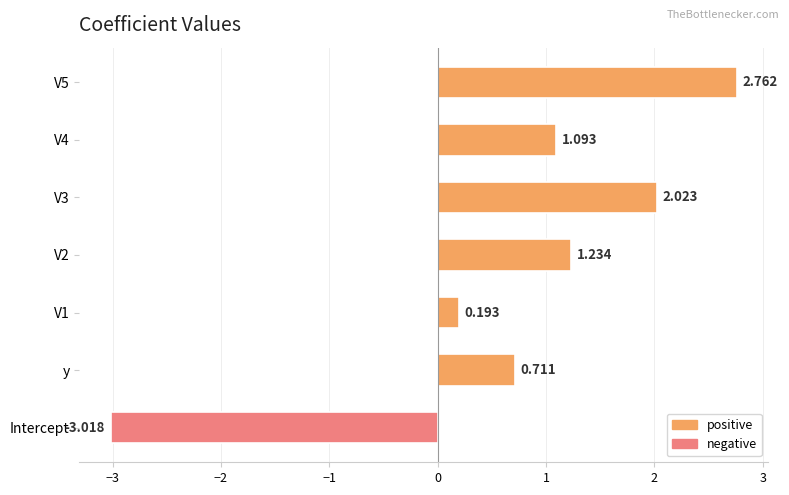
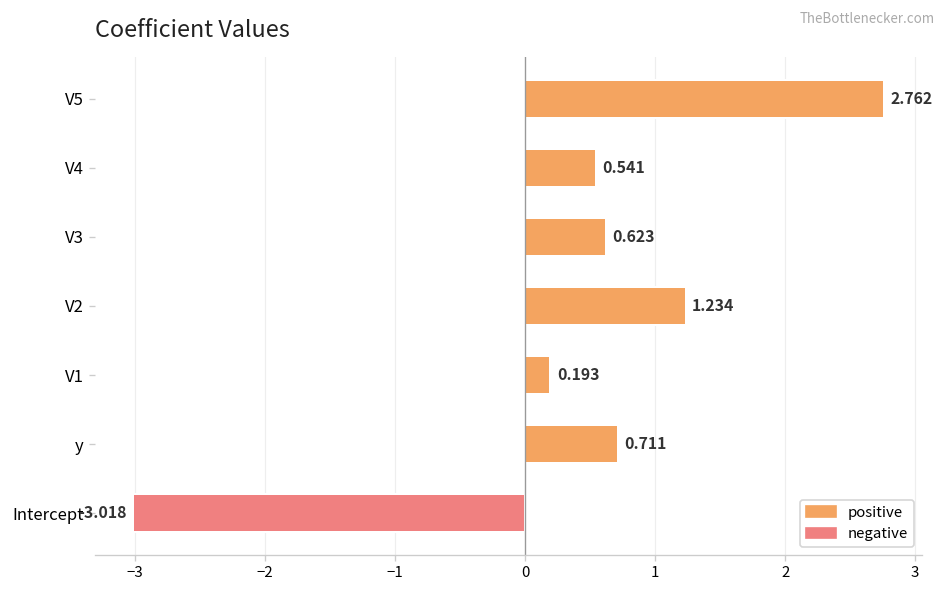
V4: 1.093 -> 0.541
V3: 2.023 -> 0.623
